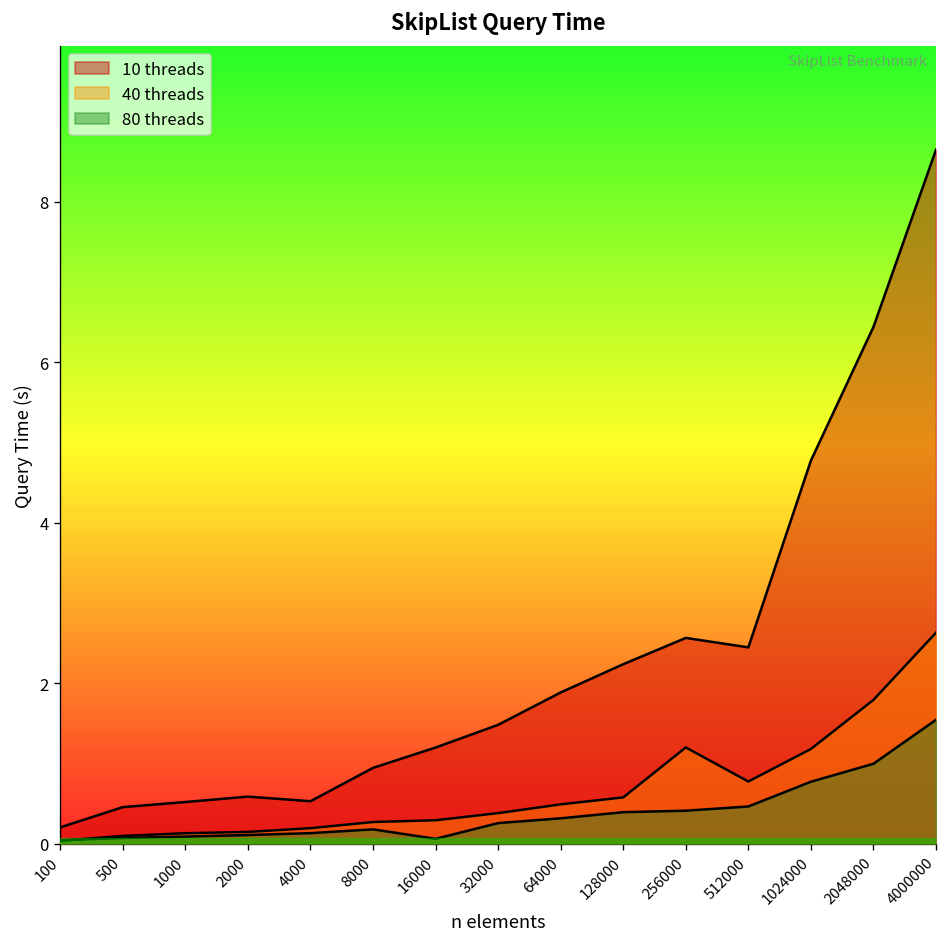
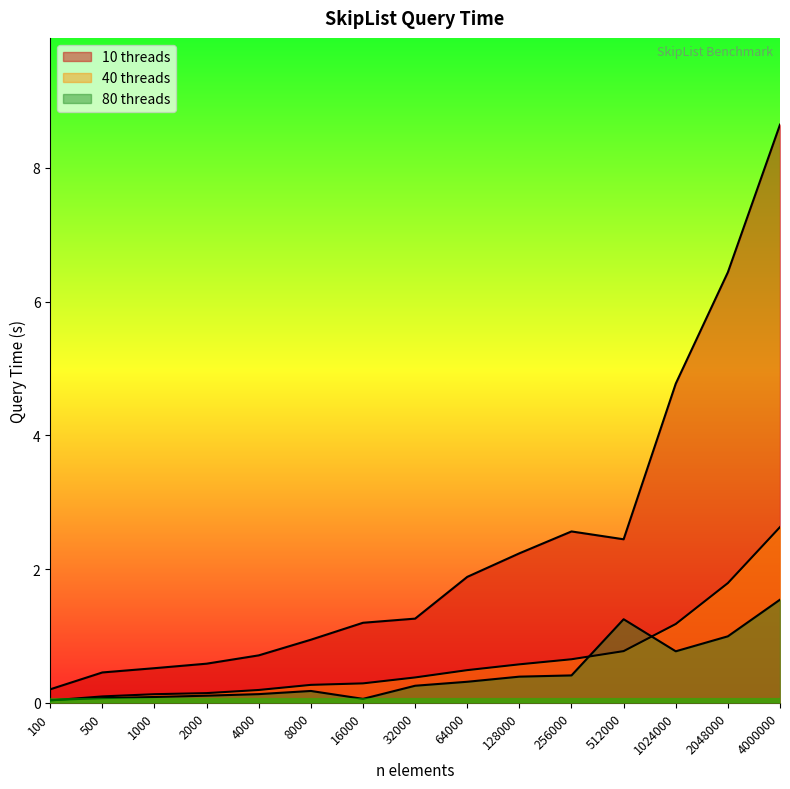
10 threads, 4000: 0.5 -> 0.7
10 threads, 32000: 1.5 -> 1.3
40 threads, 256000: 1.2 -> 0.7
80 threads, 512000: 0.5 -> 1.3
